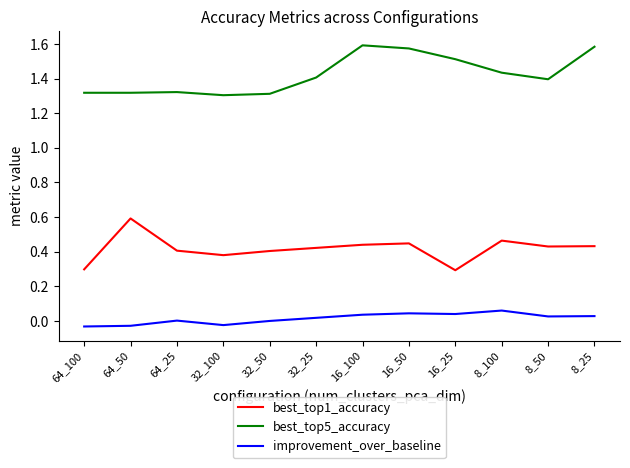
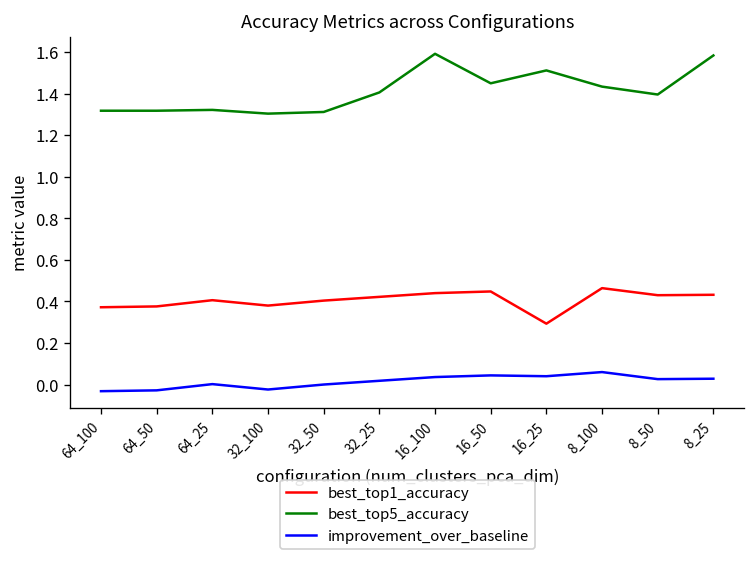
best_top1_accuracy, 64_100: 0.30 -> 0.37
best_top1_accuracy, 64_50: 0.59 -> 0.38
best_top5_accuracy, 16_50: 1.57 -> 1.45
